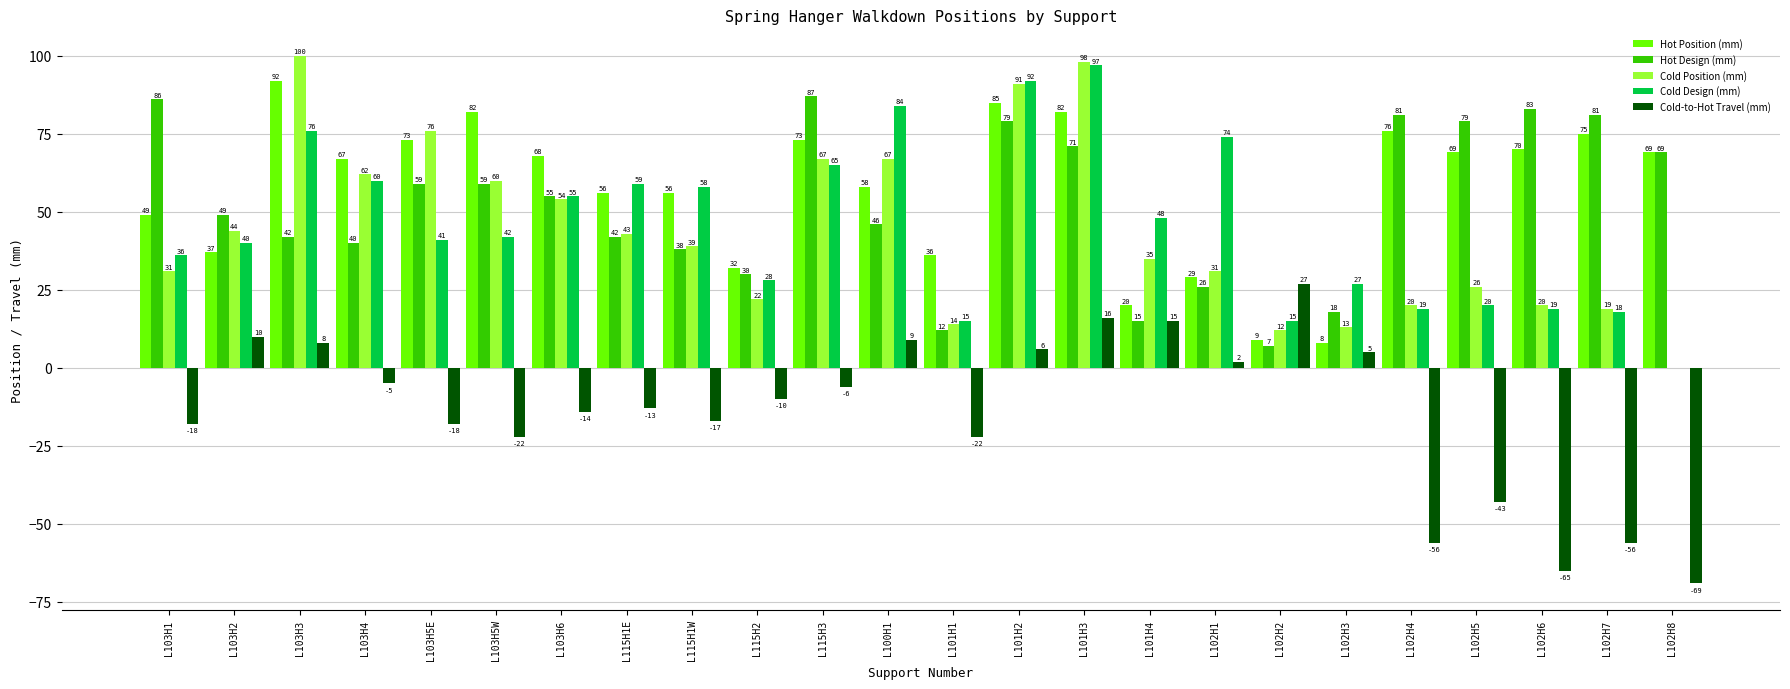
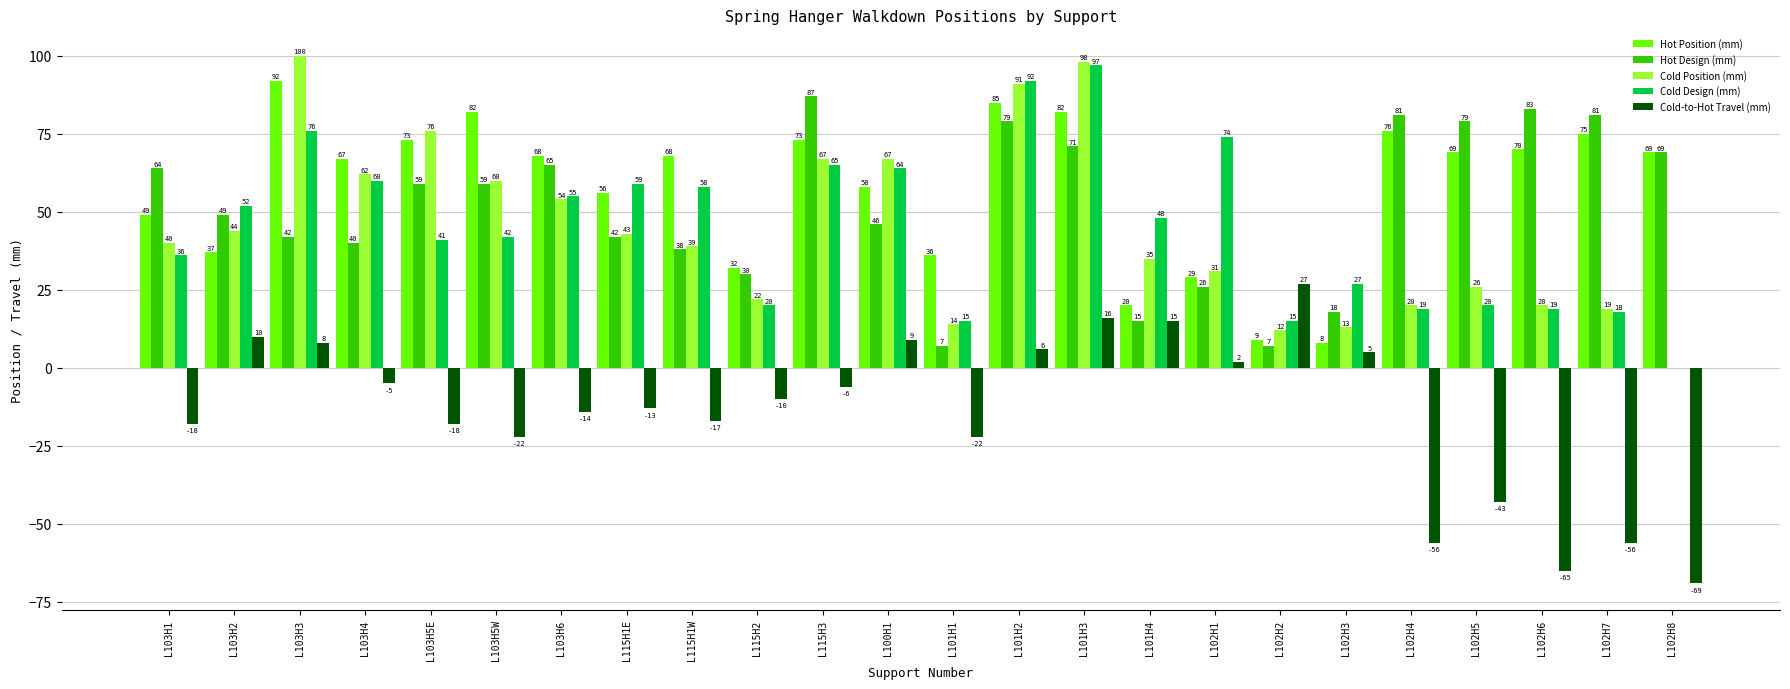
Hot Design (mm), L103H1: 86 -> 64
Cold Position (mm), L103H1: 31 -> 40
Cold Design (mm), L103H2: 40 -> 52
Hot Design (mm), L103H6: 55 -> 65
Hot Position (mm), L115H1W: 56 -> 68
Cold Design (mm), L115H2: 28 -> 20
Cold Design (mm), L100H1: 84 -> 64
Hot Design (mm), L101H1: 12 -> 7
